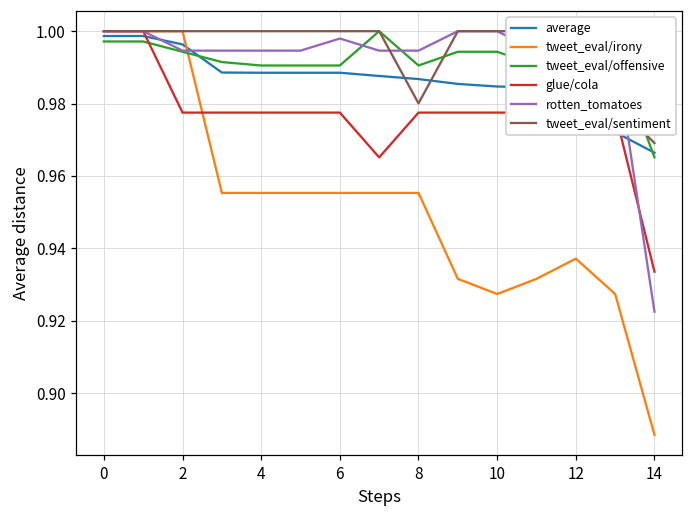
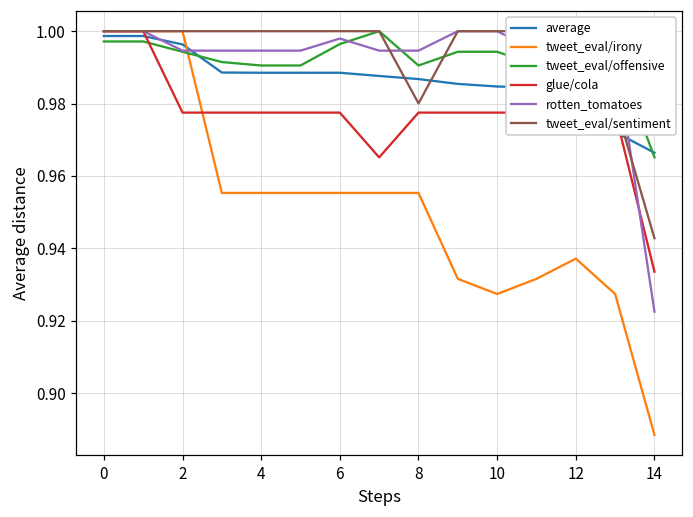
tweet_eval/offensive, 6: 0.991 -> 0.996
tweet_eval/sentiment, 14: 0.969 -> 0.943
